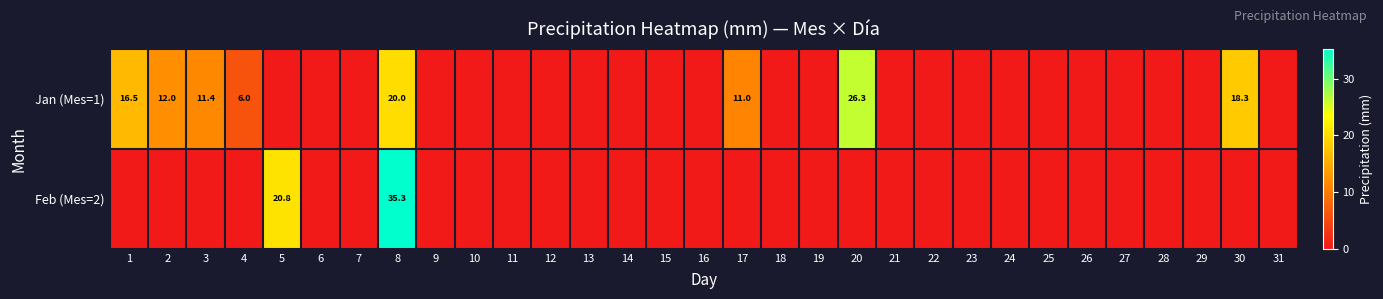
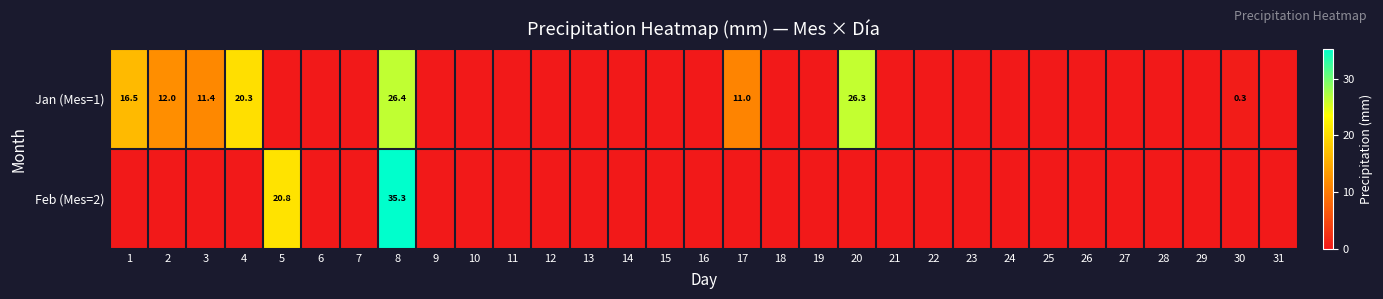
Jan (Mes=1), 4: 6.0 -> 20.3
Jan (Mes=1), 8: 20.0 -> 26.4
Jan (Mes=1), 30: 18.3 -> 0.3
